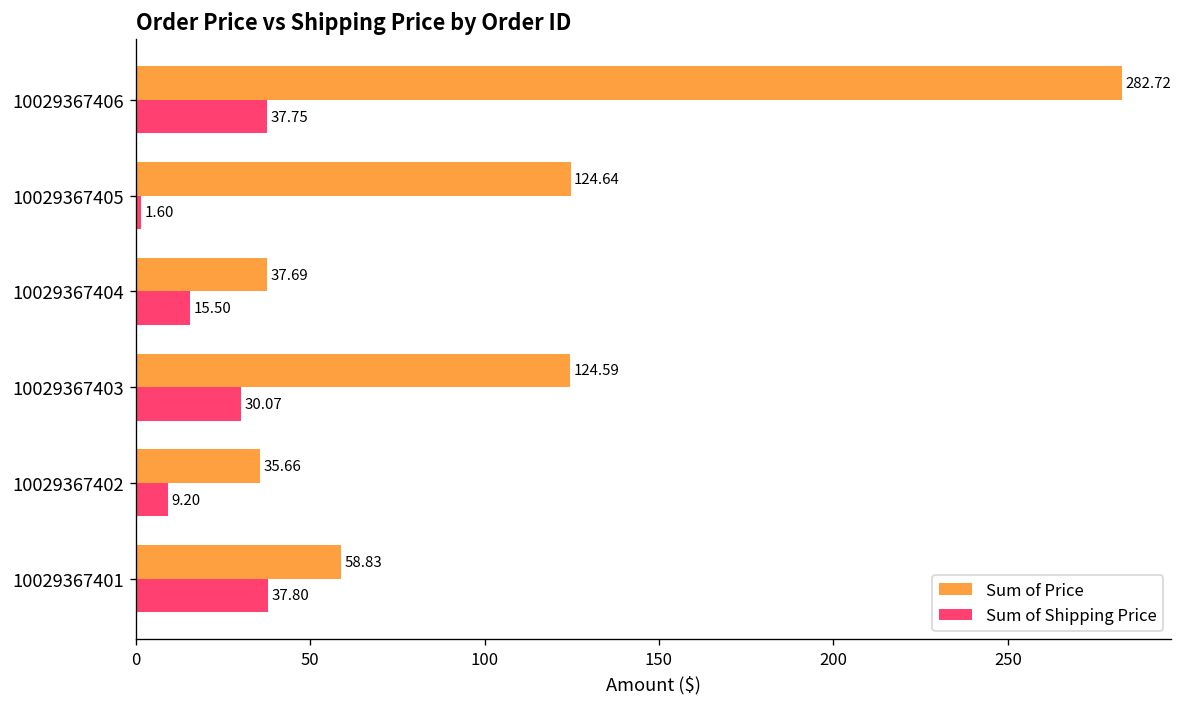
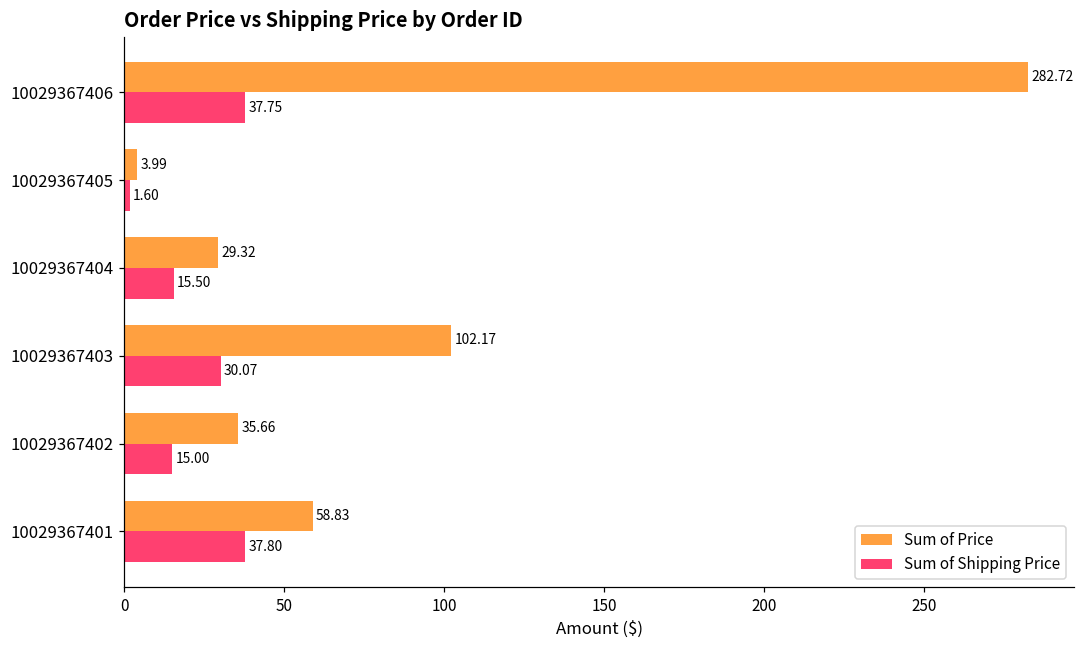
Sum of Price, 10029367405: 124.64 -> 3.99
Sum of Price, 10029367404: 37.69 -> 29.32
Sum of Price, 10029367403: 124.59 -> 102.17
Sum of Shipping Price, 10029367402: 9.20 -> 15.00
